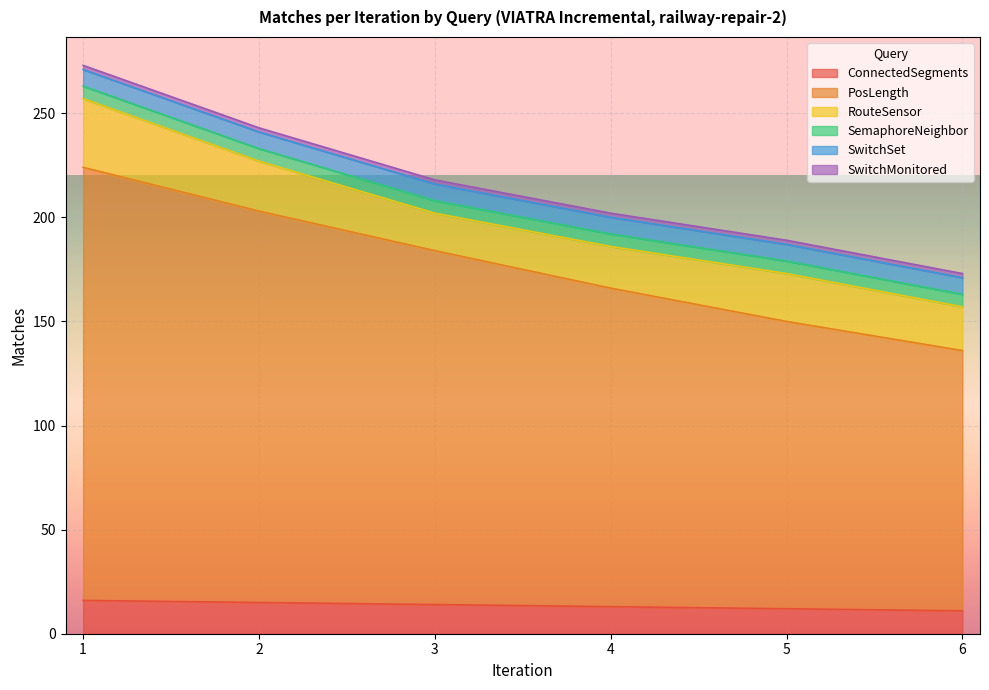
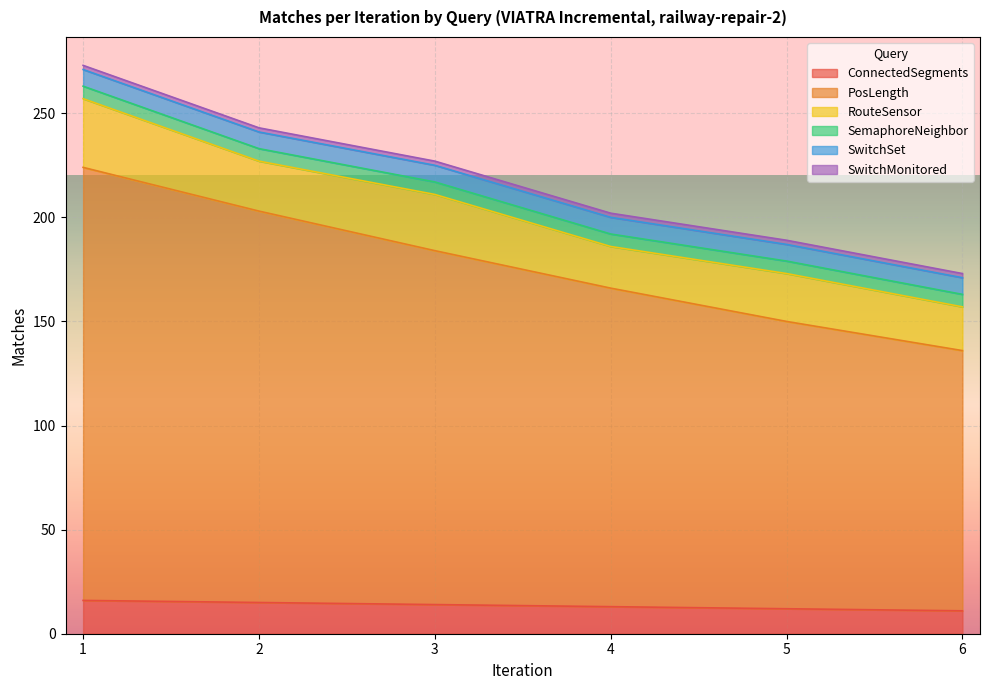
RouteSensor, 3: 18 -> 27
